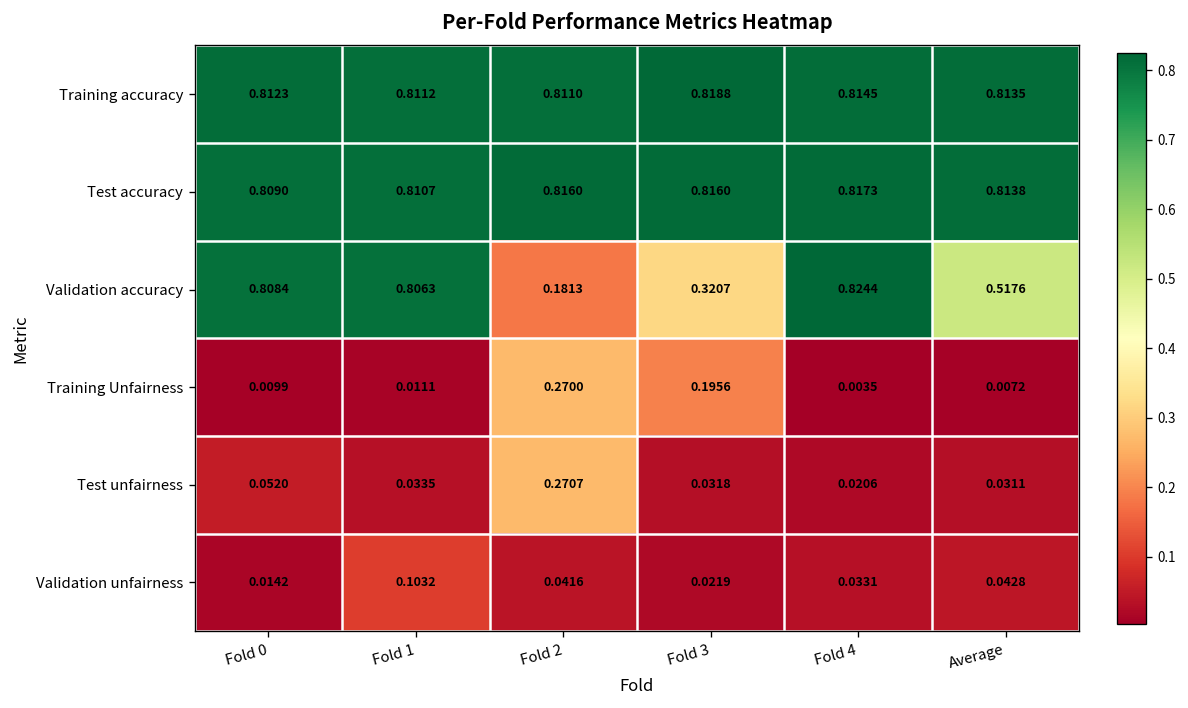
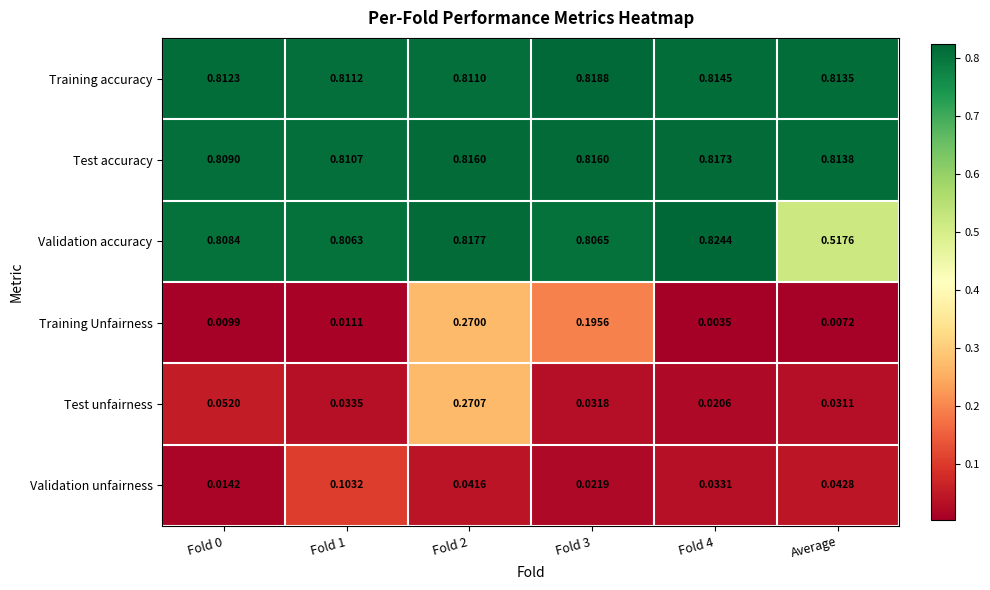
Validation accuracy, Fold 2: 0.1813 -> 0.8177
Validation accuracy, Fold 3: 0.3207 -> 0.8065
